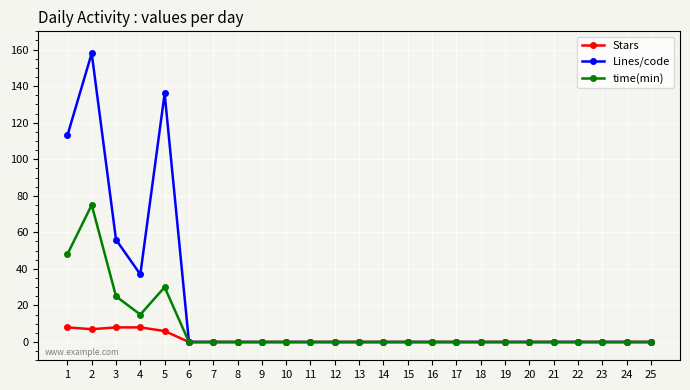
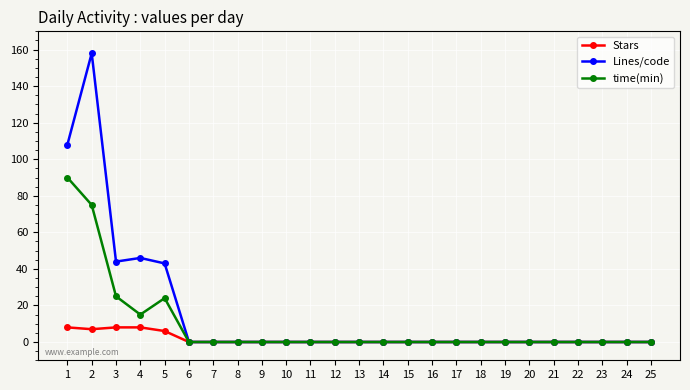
Lines/code, 1: 113 -> 108
time(min), 1: 48 -> 90
Lines/code, 3: 56 -> 44
Lines/code, 4: 37 -> 46
Lines/code, 5: 136 -> 43
time(min), 5: 30 -> 24
